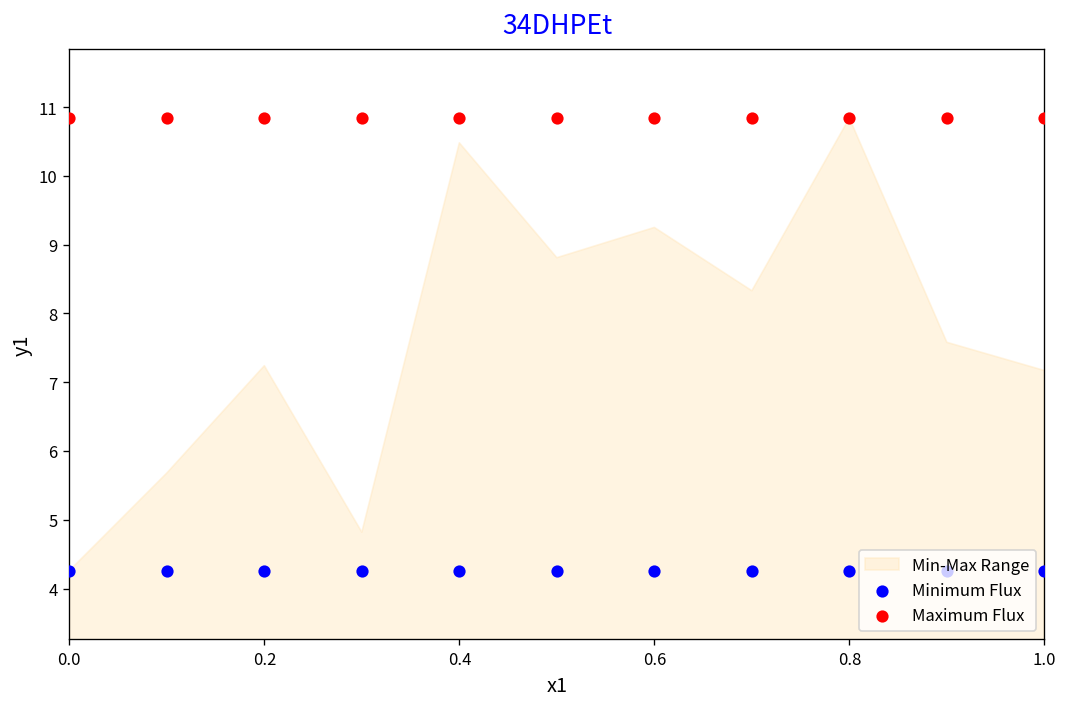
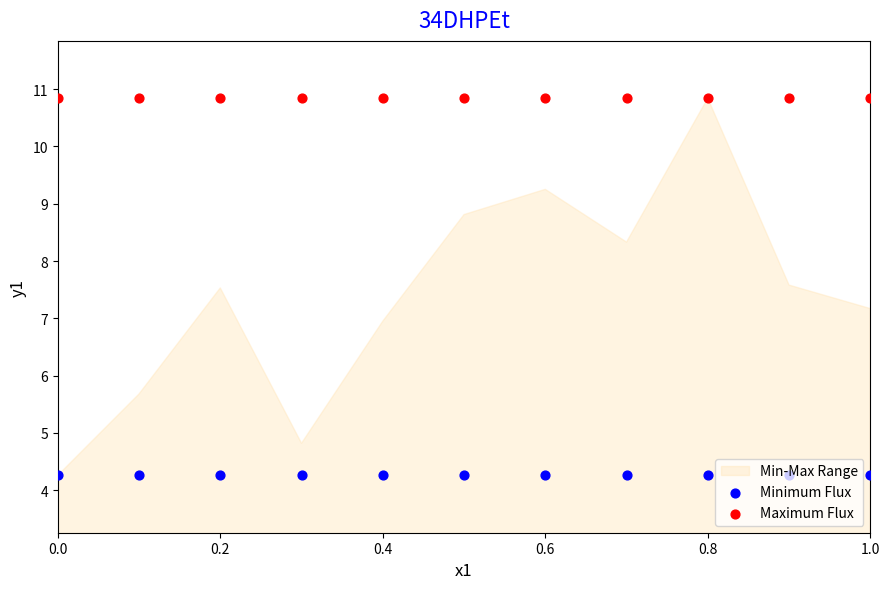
Min-Max Range, 0.2: 7.2 -> 7.5
Min-Max Range, 0.4: 10.5 -> 7.0
